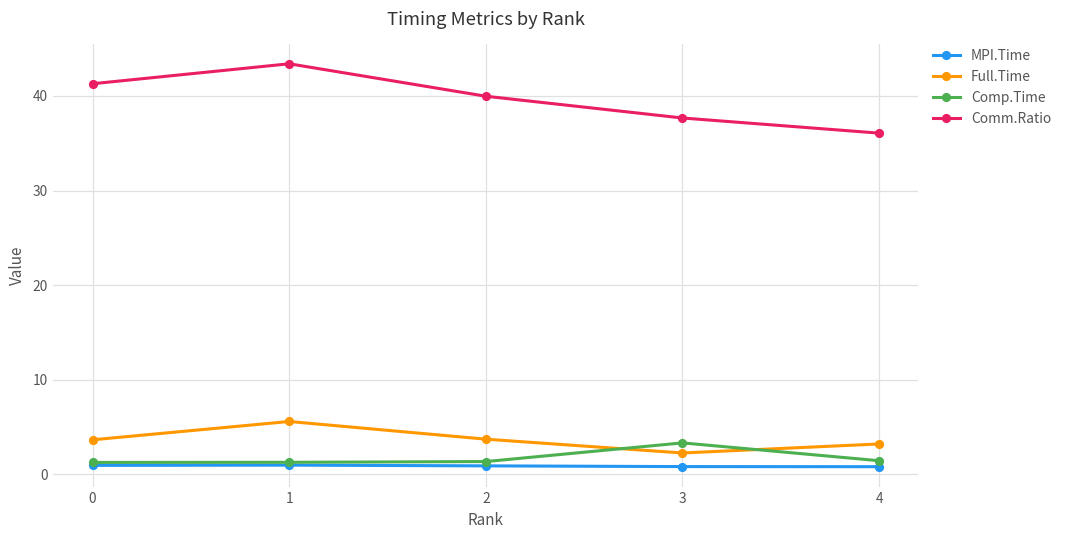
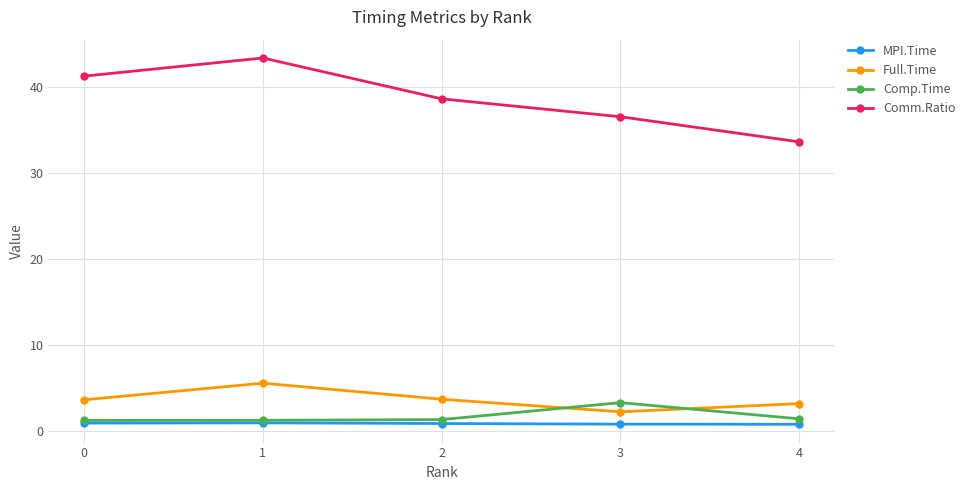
Comm.Ratio, 2: 40 -> 39
Comm.Ratio, 3: 38 -> 37
Comm.Ratio, 4: 36 -> 34
